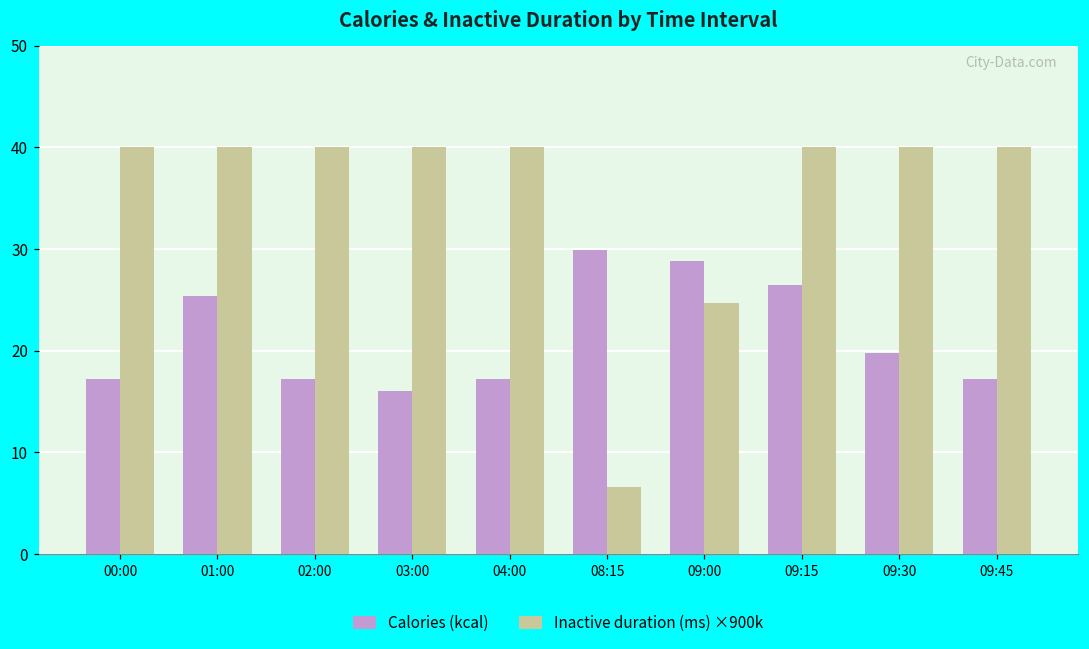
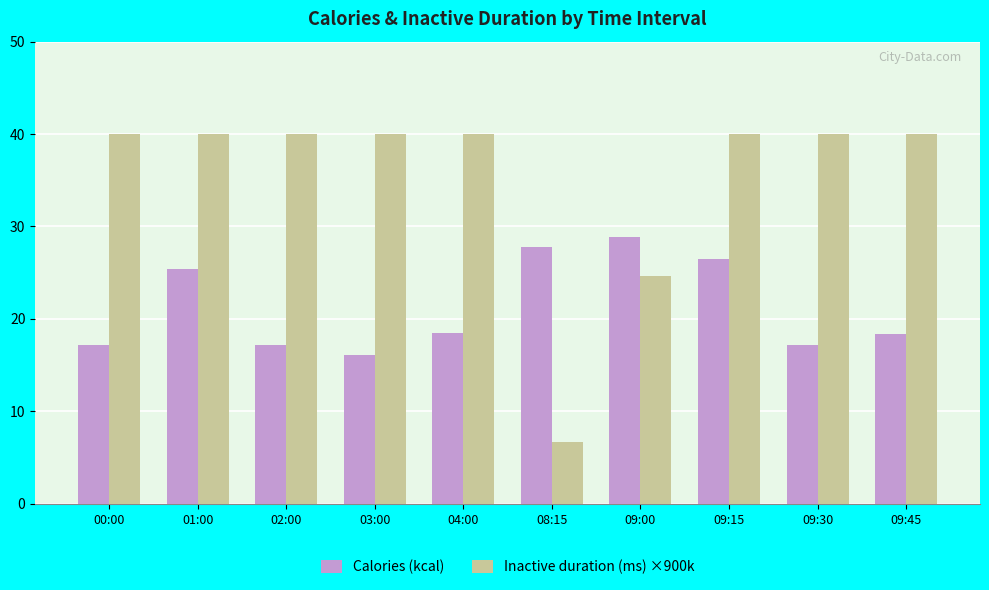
Calories (kcal), 04:00: 17 -> 18
Calories (kcal), 08:15: 30 -> 28
Calories (kcal), 09:30: 20 -> 17
Calories (kcal), 09:45: 17 -> 18
